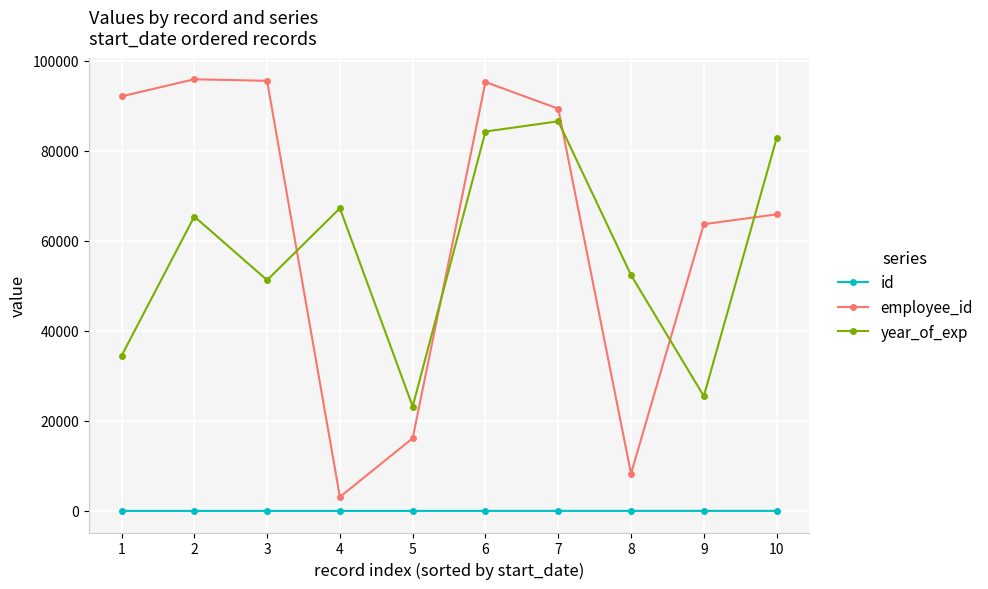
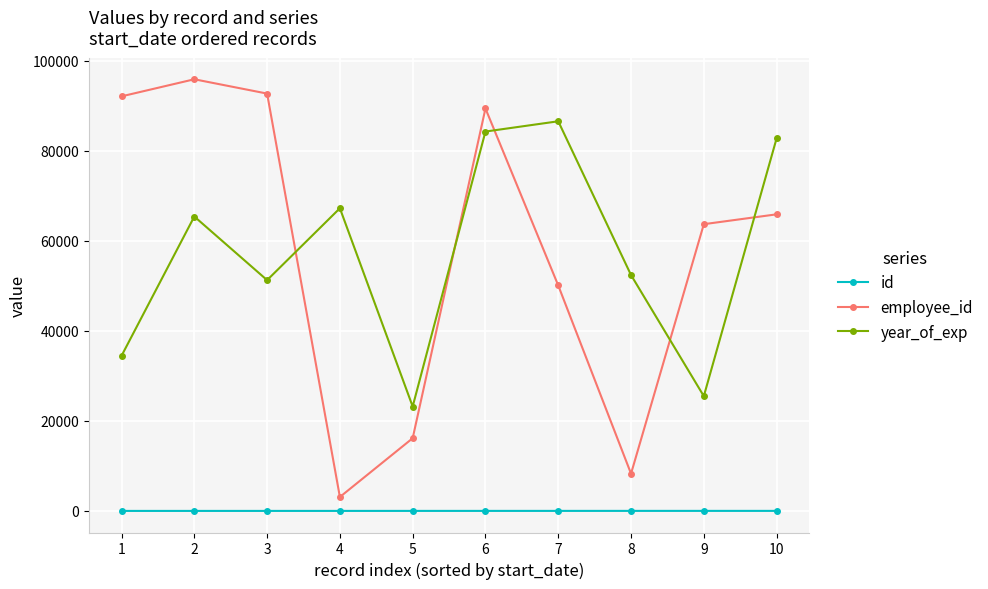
employee_id, 3: 96000 -> 93000
employee_id, 6: 95000 -> 89000
employee_id, 7: 89000 -> 50000
